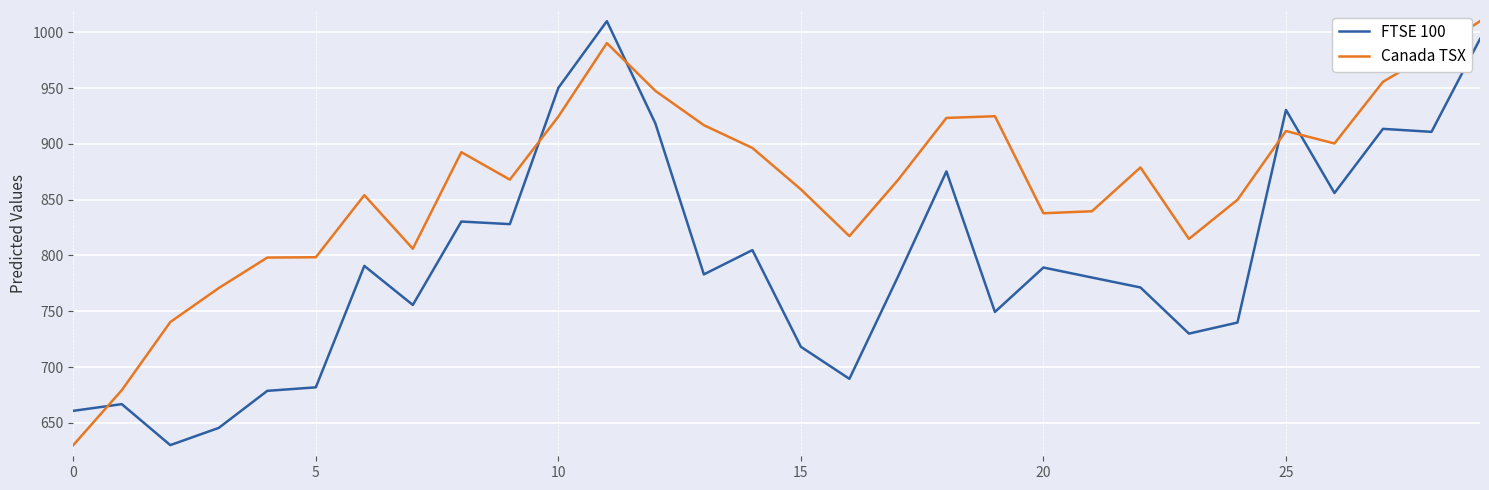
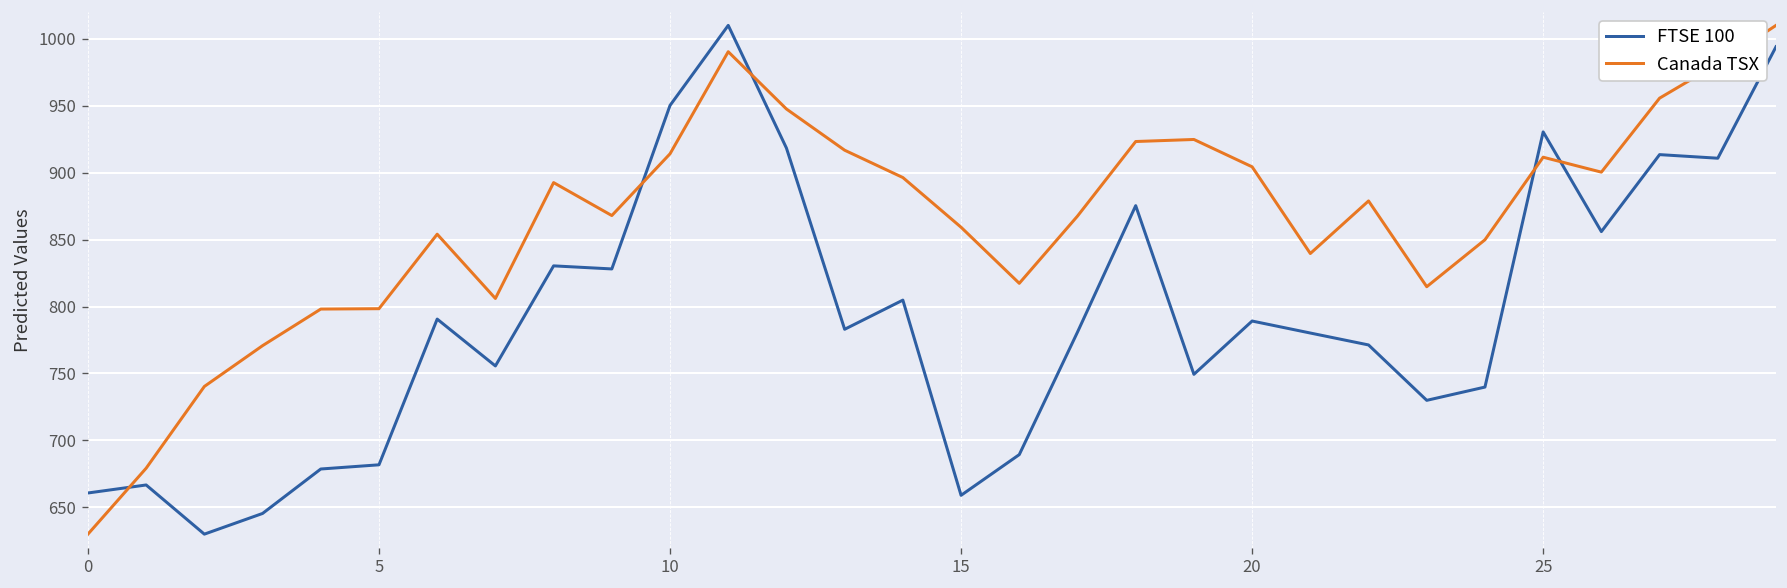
Canada TSX, 10: 924 -> 914
FTSE 100, 15: 718 -> 659
Canada TSX, 20: 838 -> 904
